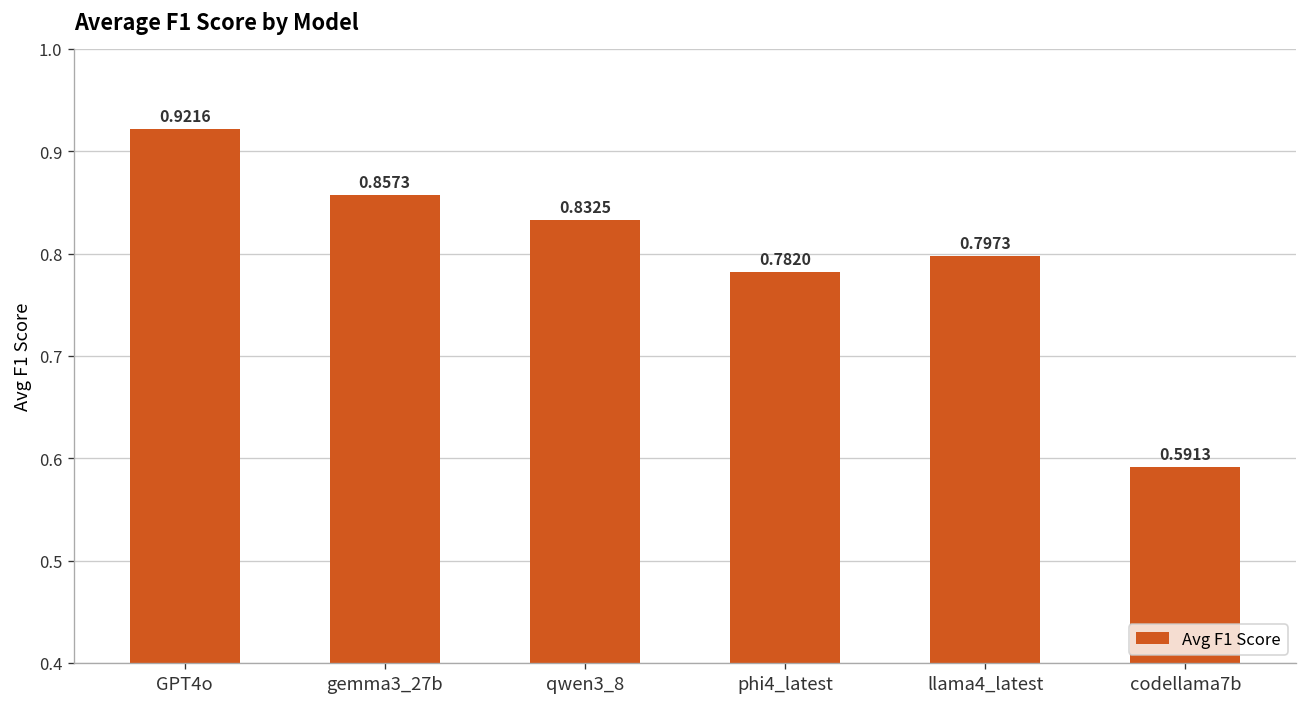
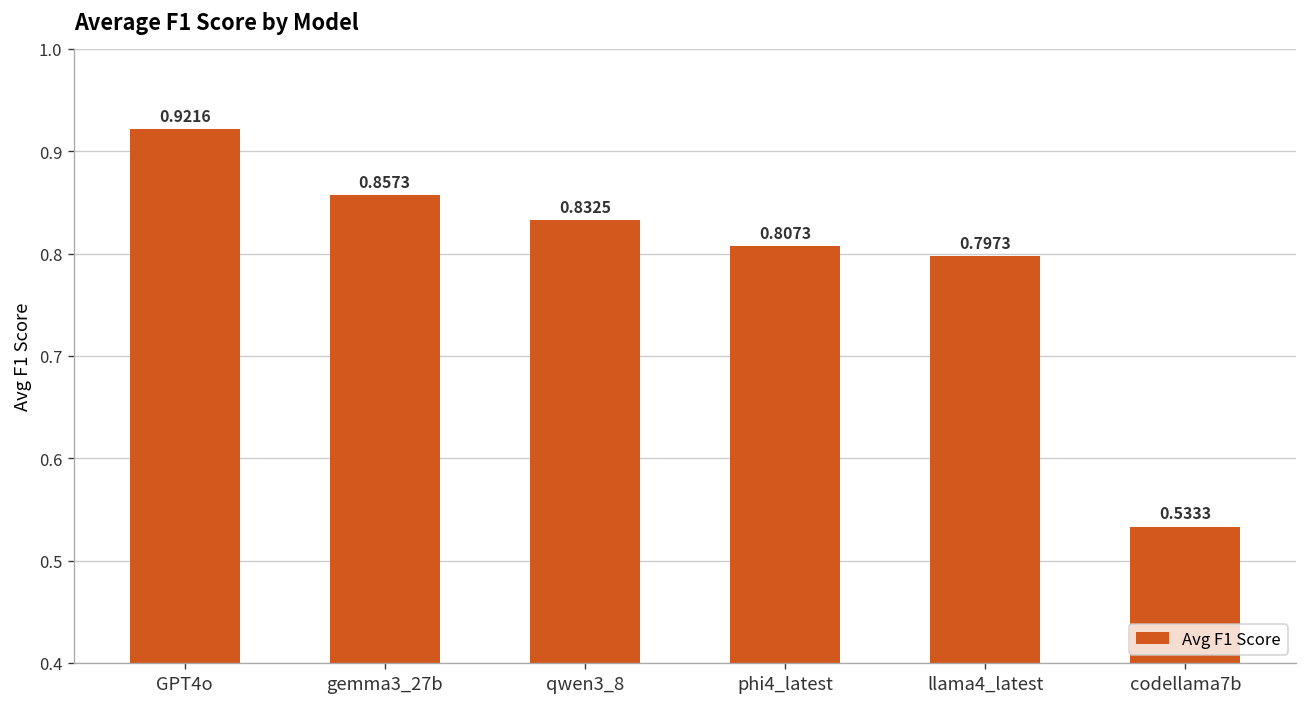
phi4_latest: 0.7820 -> 0.8073
codellama7b: 0.5913 -> 0.5333
